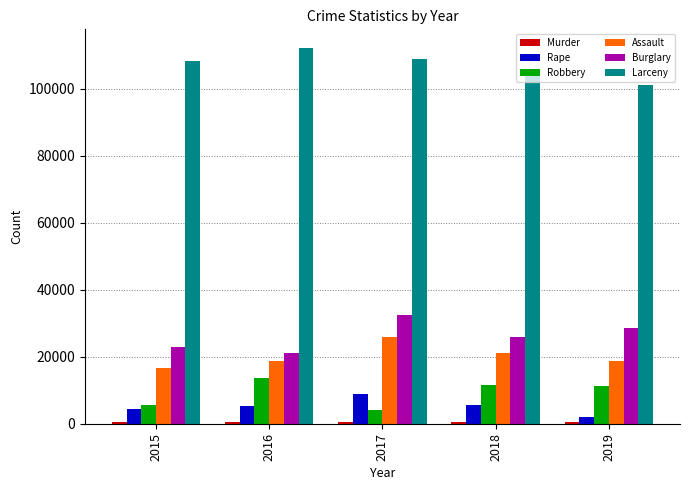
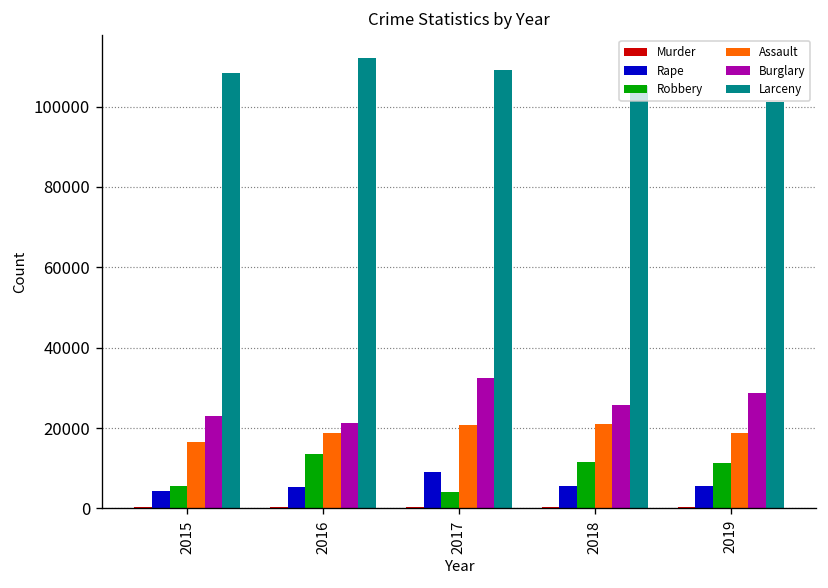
Assault, 2017: 26000 -> 21000
Rape, 2019: 2000 -> 6000
